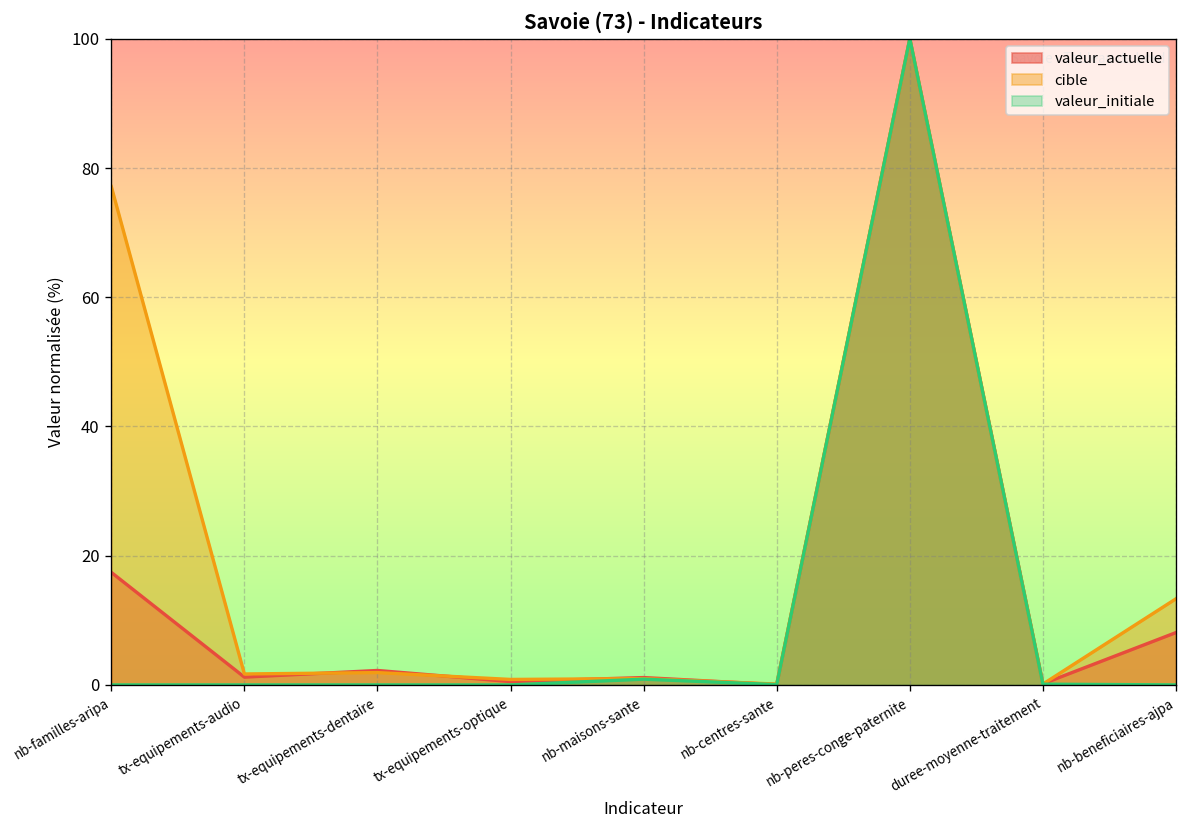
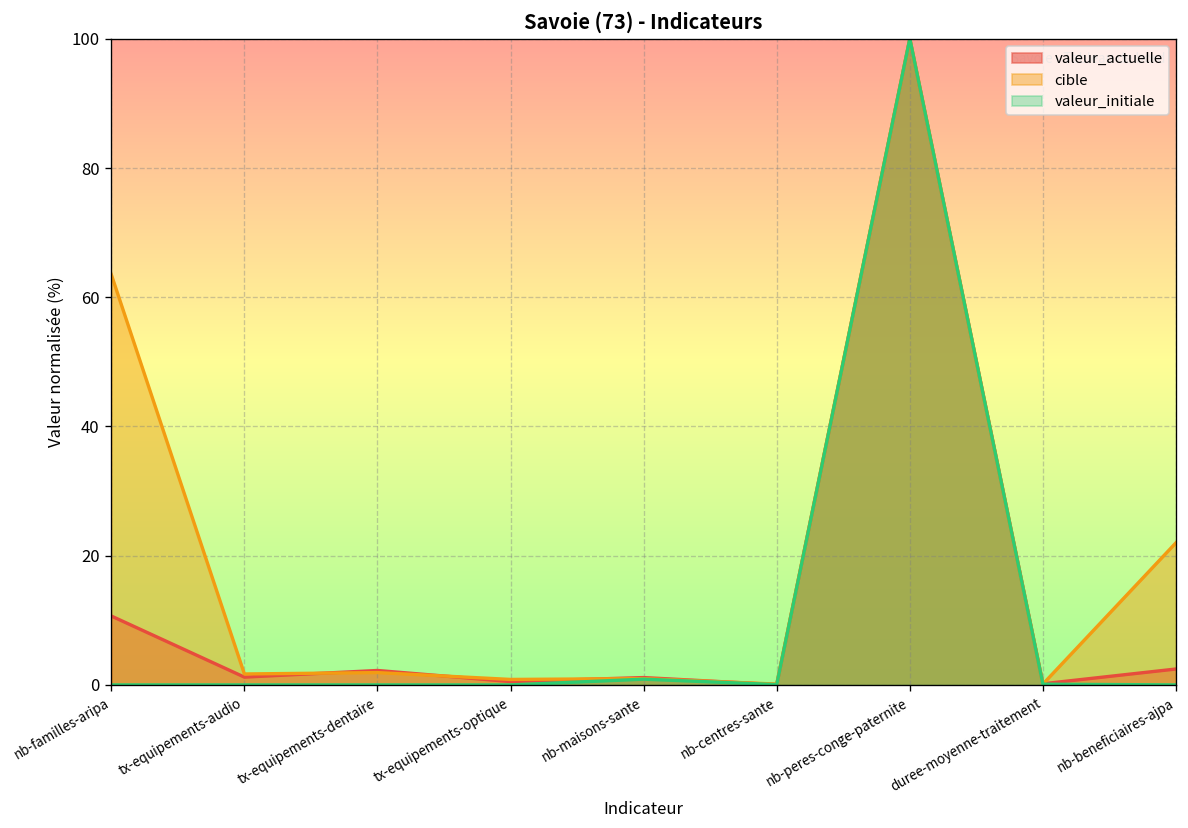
valeur_actuelle, nb-familles-aripa: 17 -> 11
cible, nb-familles-aripa: 77 -> 64
valeur_actuelle, nb-beneficiaires-ajpa: 8 -> 2
cible, nb-beneficiaires-ajpa: 13 -> 22
